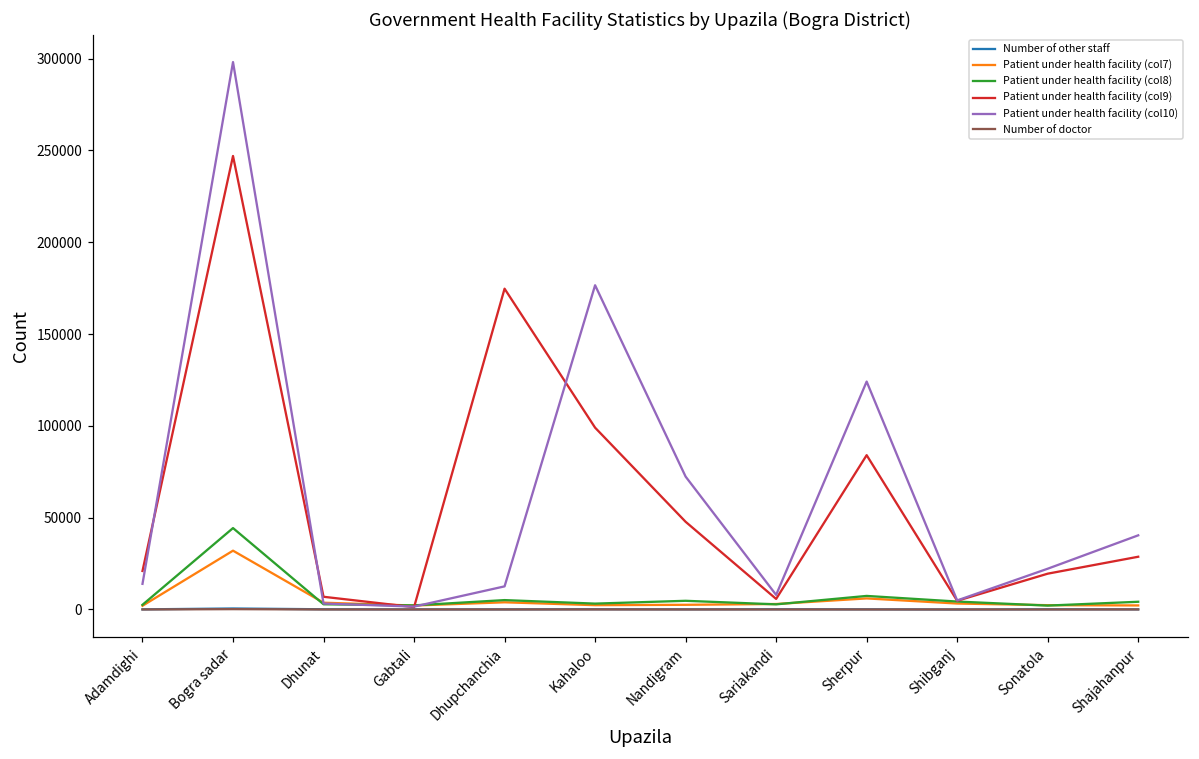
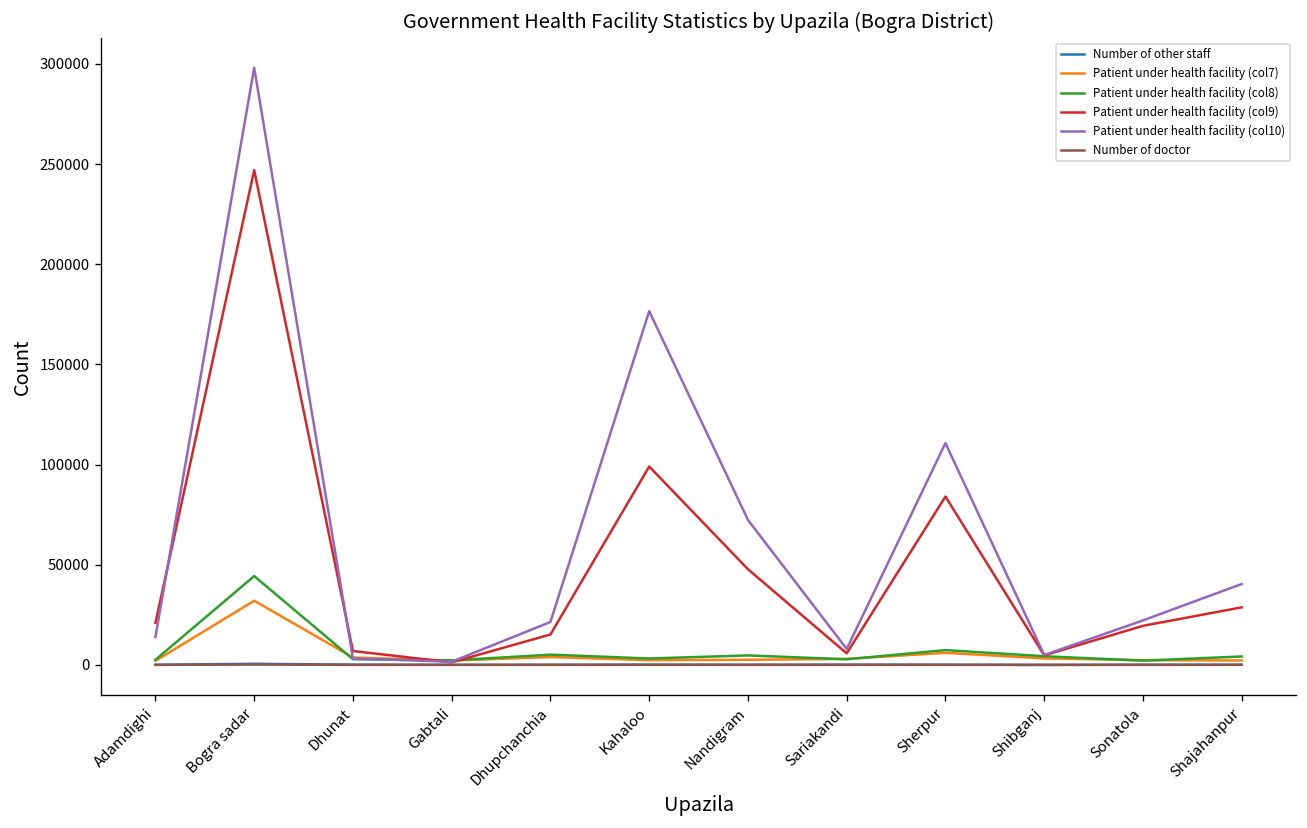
Patient under health facility (col9), Dhupchanchia: 175000 -> 15000
Patient under health facility (col10), Dhupchanchia: 13000 -> 21000
Patient under health facility (col10), Sherpur: 124000 -> 111000
